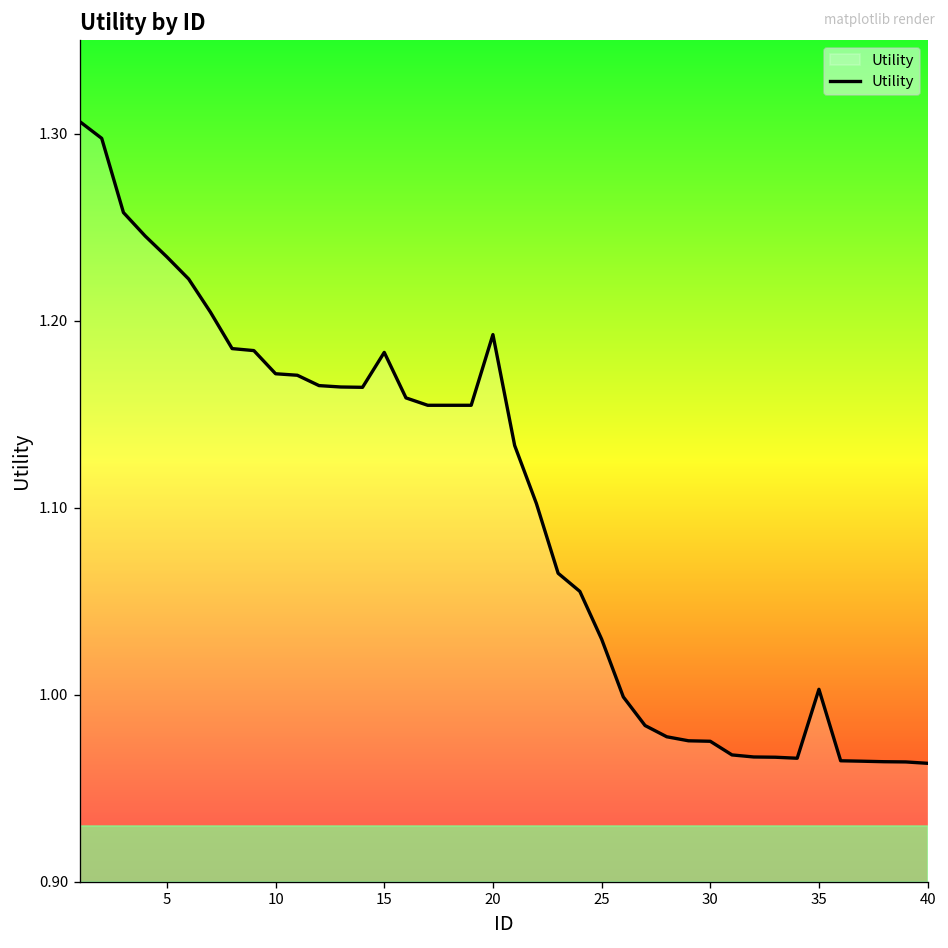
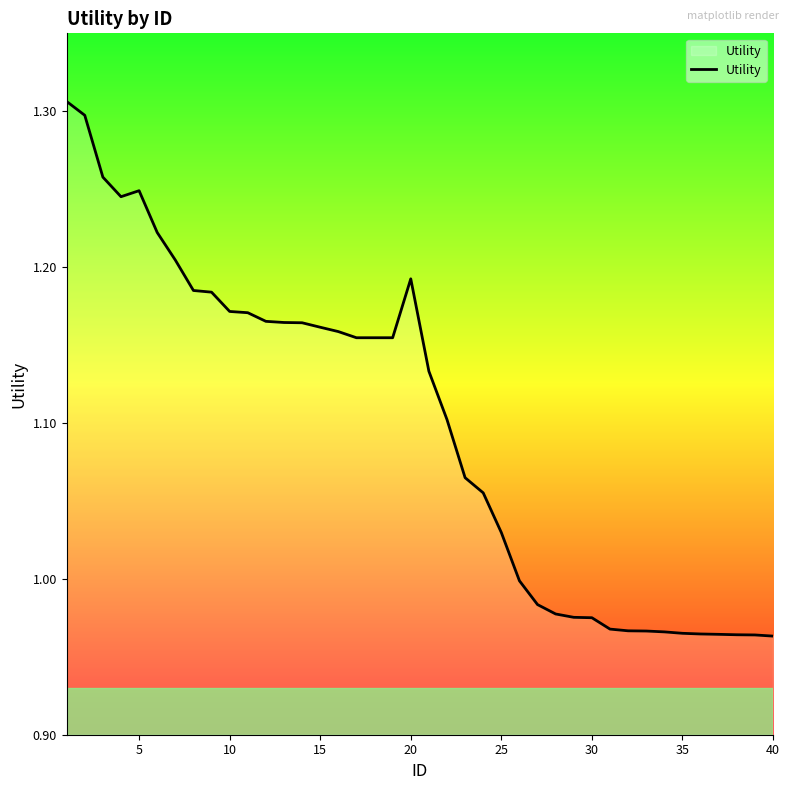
5: 1.234 -> 1.249
15: 1.183 -> 1.161
35: 1.003 -> 0.965
